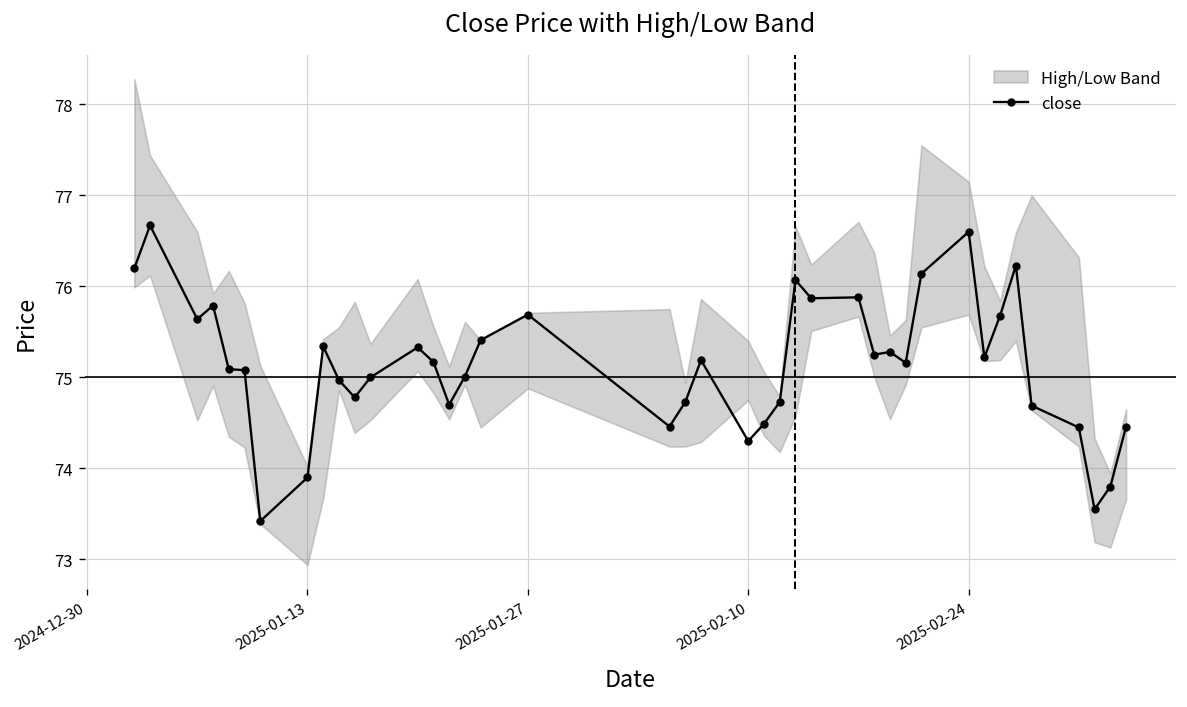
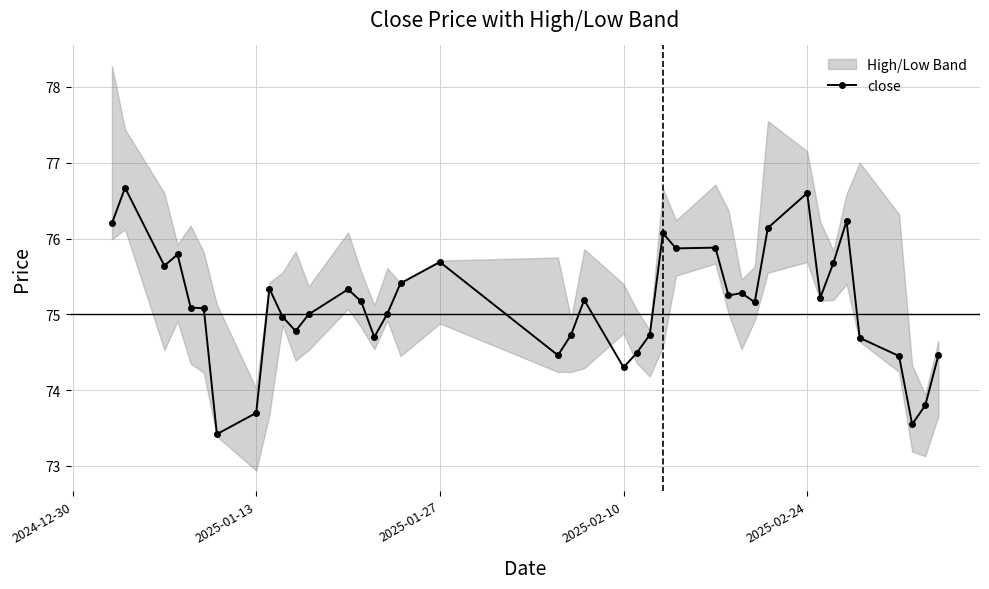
close, 2025-01-13: 73.9 -> 73.7
